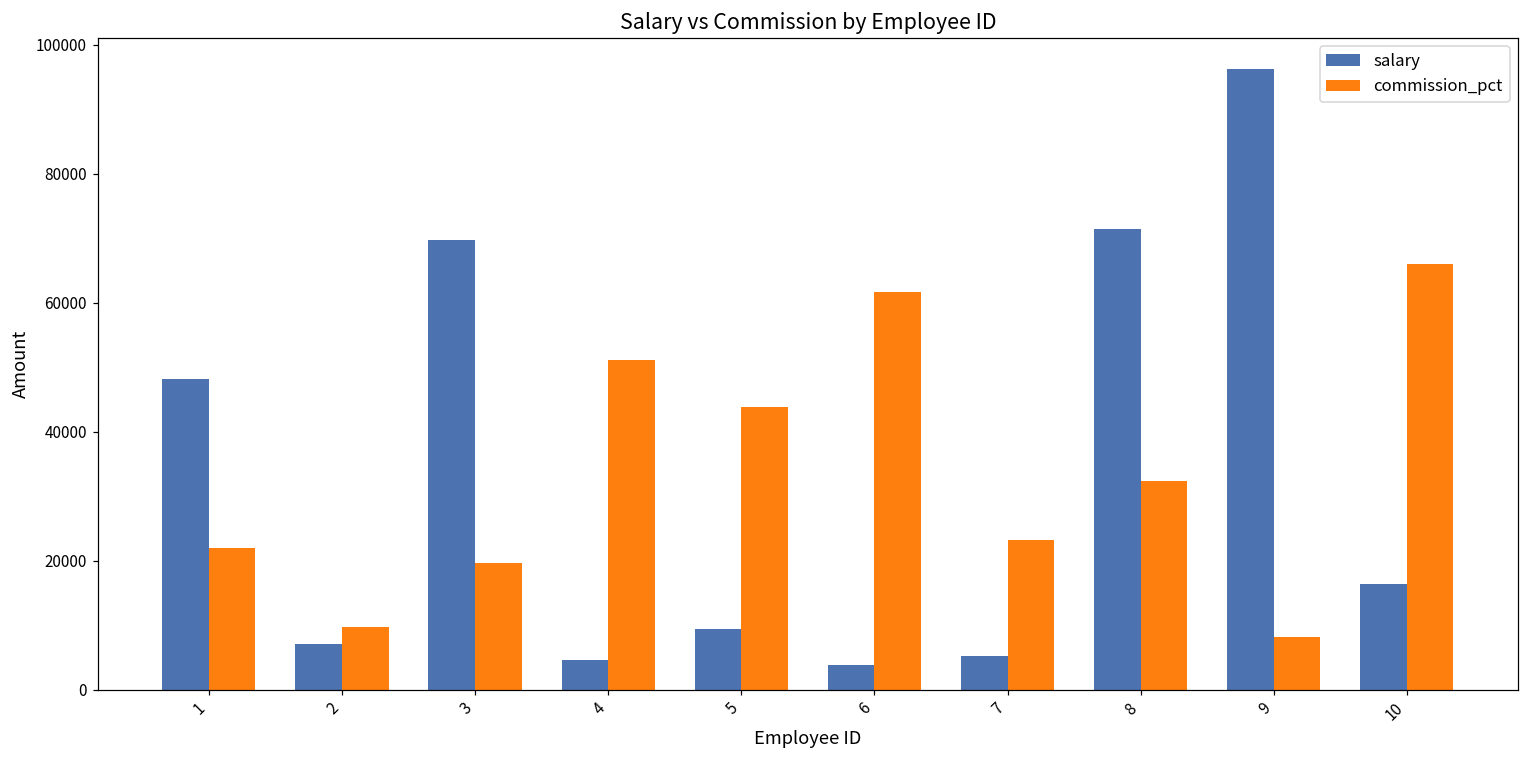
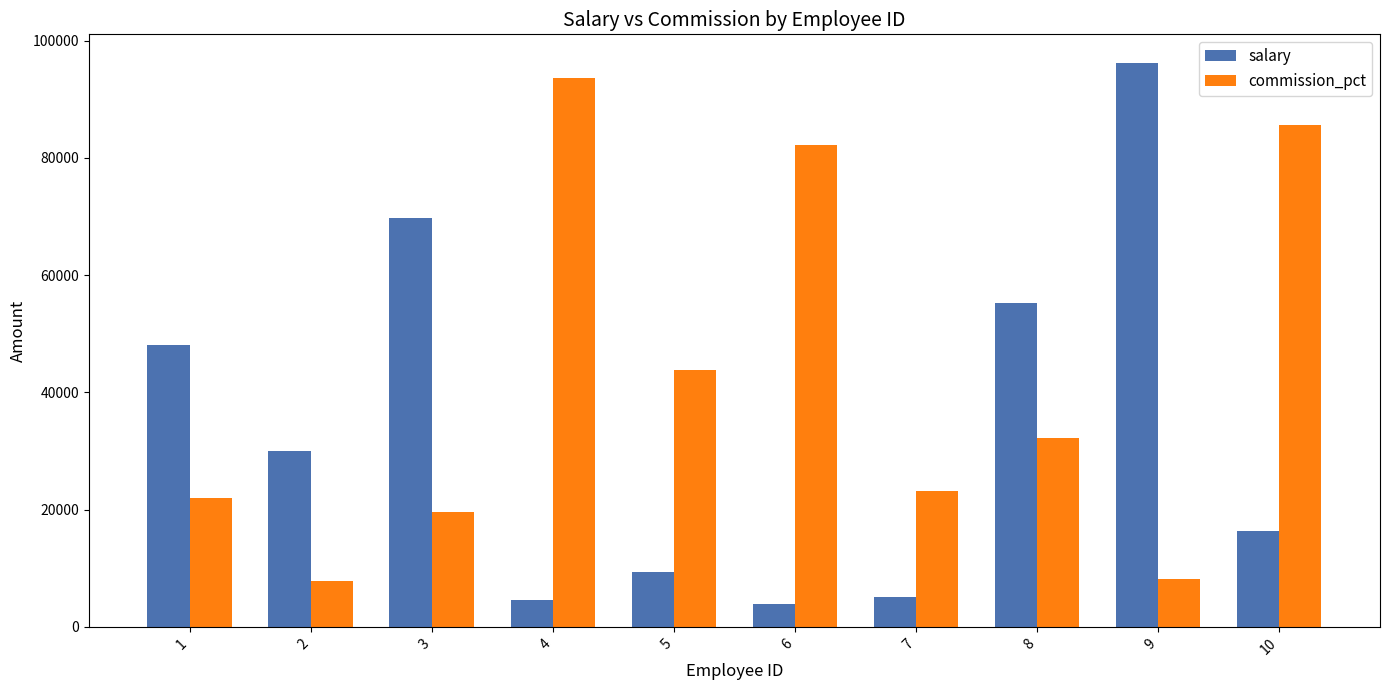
salary, 2: 7000 -> 30000
commission_pct, 2: 10000 -> 8000
commission_pct, 4: 51000 -> 94000
commission_pct, 6: 62000 -> 82000
salary, 8: 71000 -> 55000
commission_pct, 10: 66000 -> 86000
